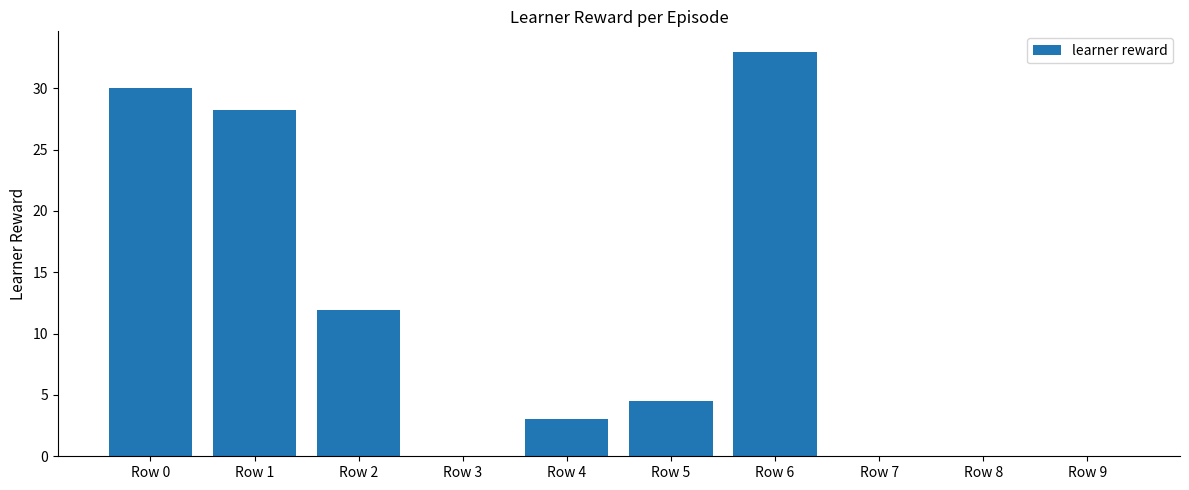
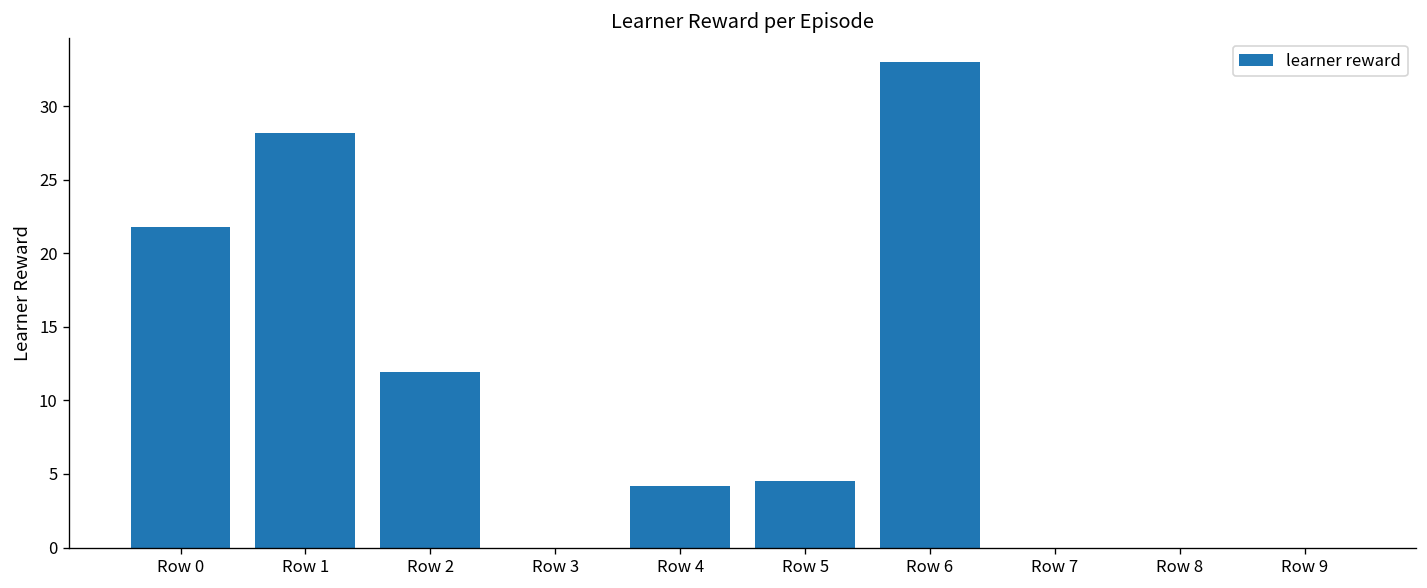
Row 0: 30.0 -> 21.8
Row 4: 3.0 -> 4.2
